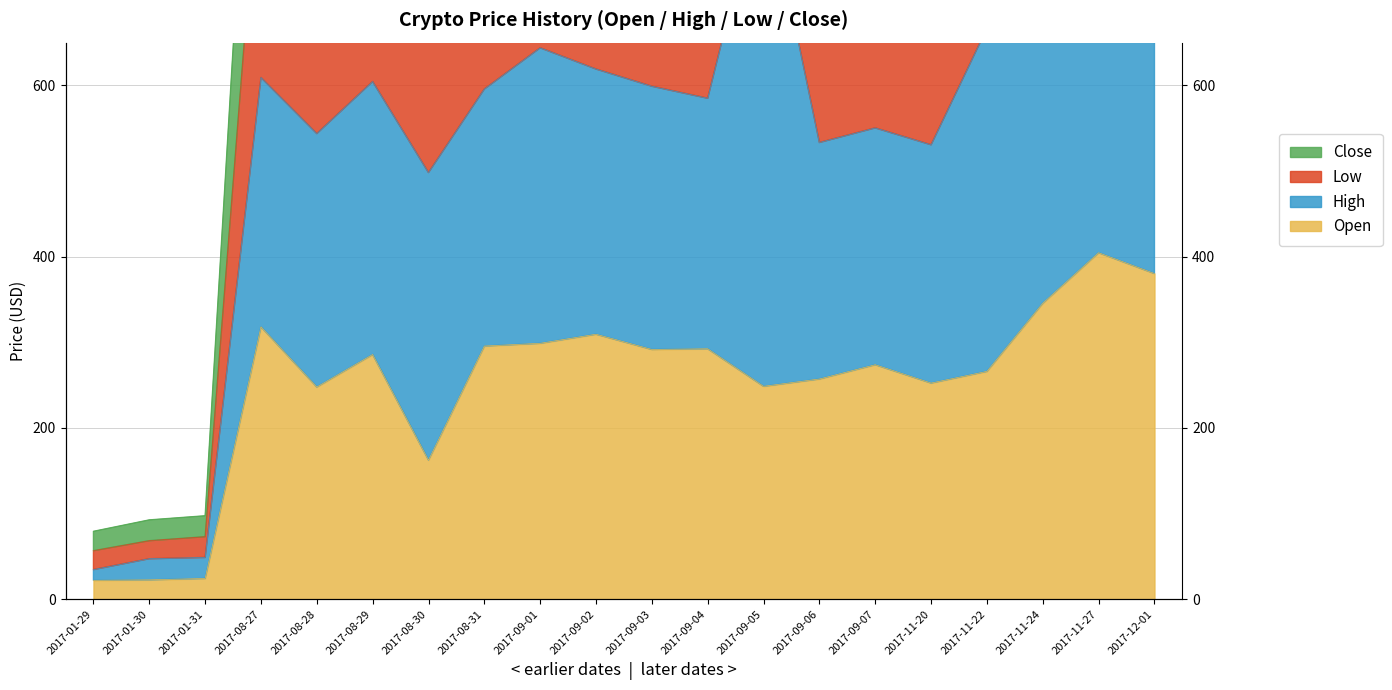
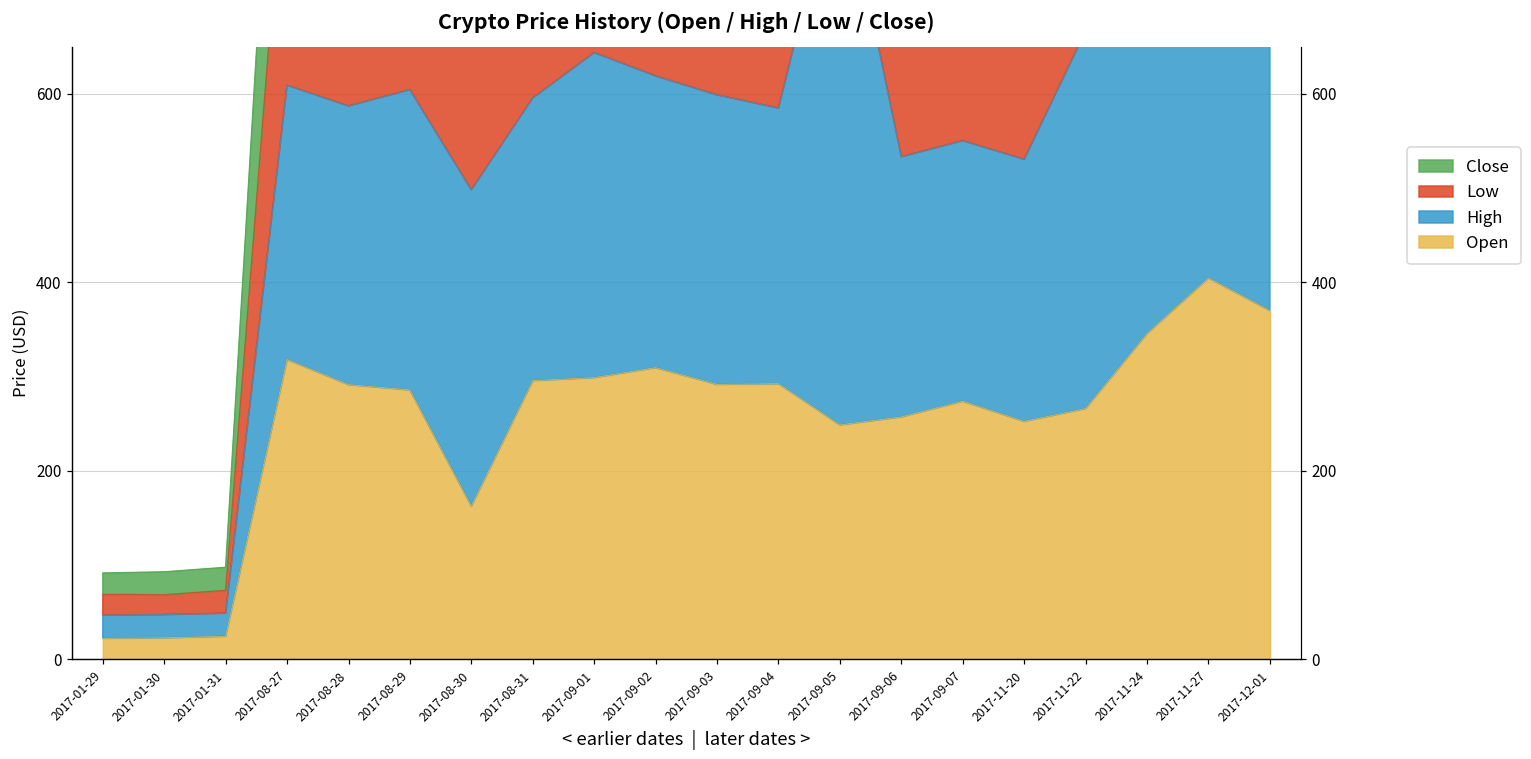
High, 2017-01-29: 10 -> 20
Open, 2017-08-28: 250 -> 290
Open, 2017-12-01: 380 -> 370
